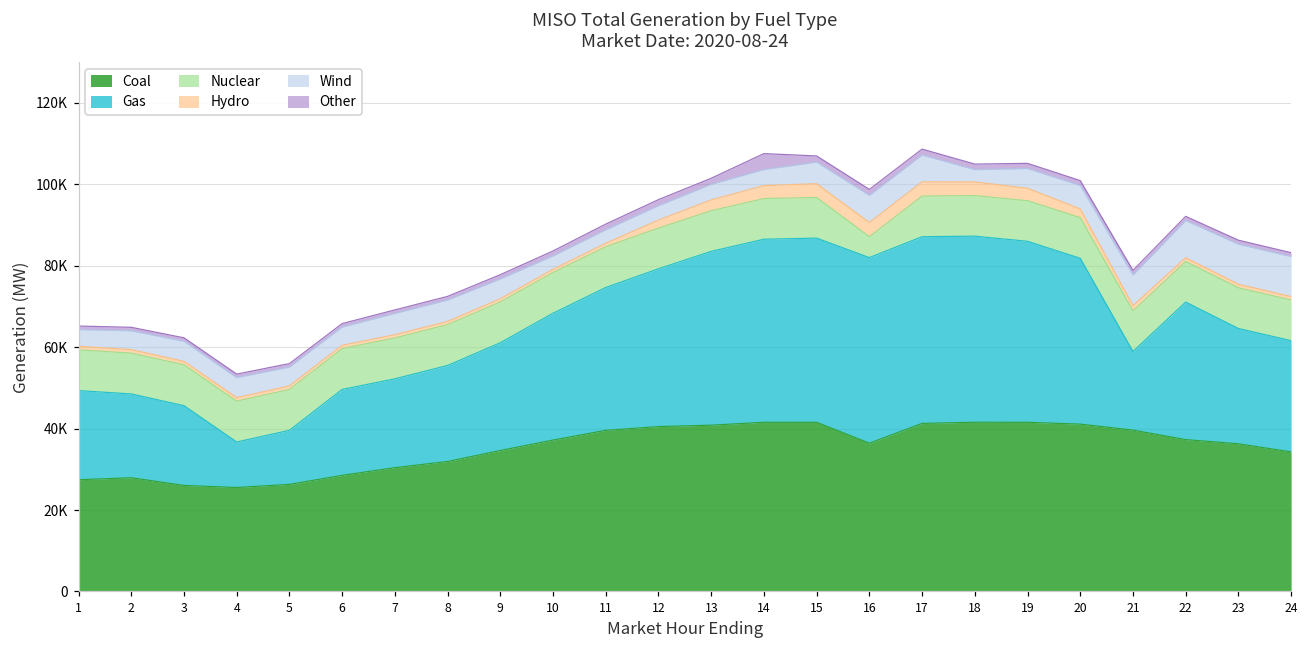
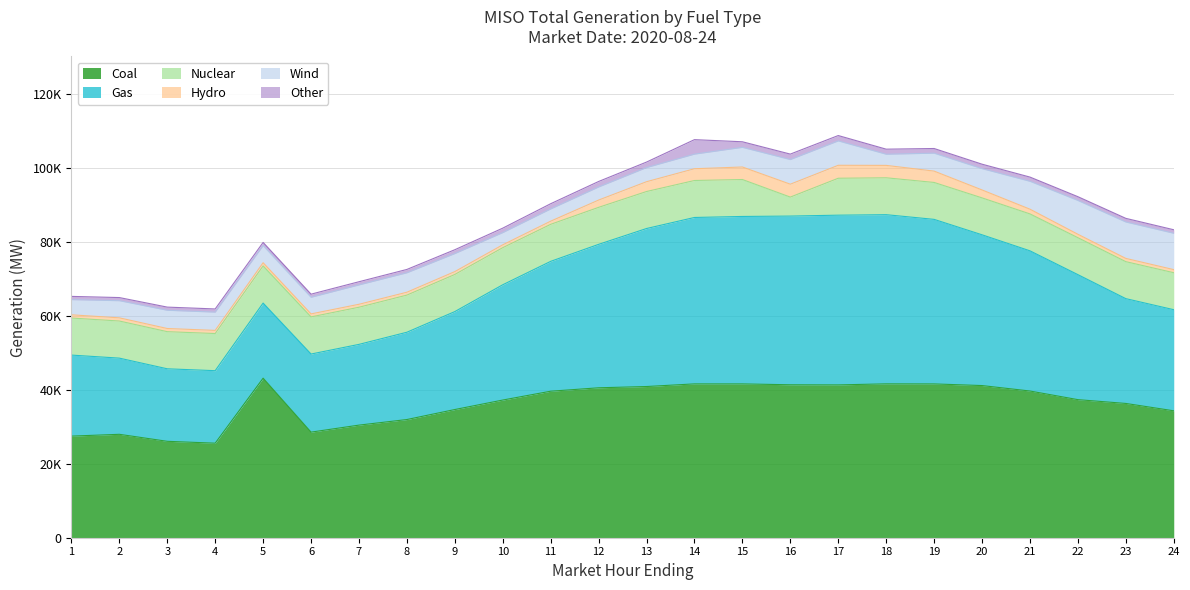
Gas, 4: 11000 -> 20000
Coal, 5: 26000 -> 43000
Gas, 5: 13000 -> 20000
Coal, 16: 36000 -> 41000
Gas, 21: 19000 -> 38000
